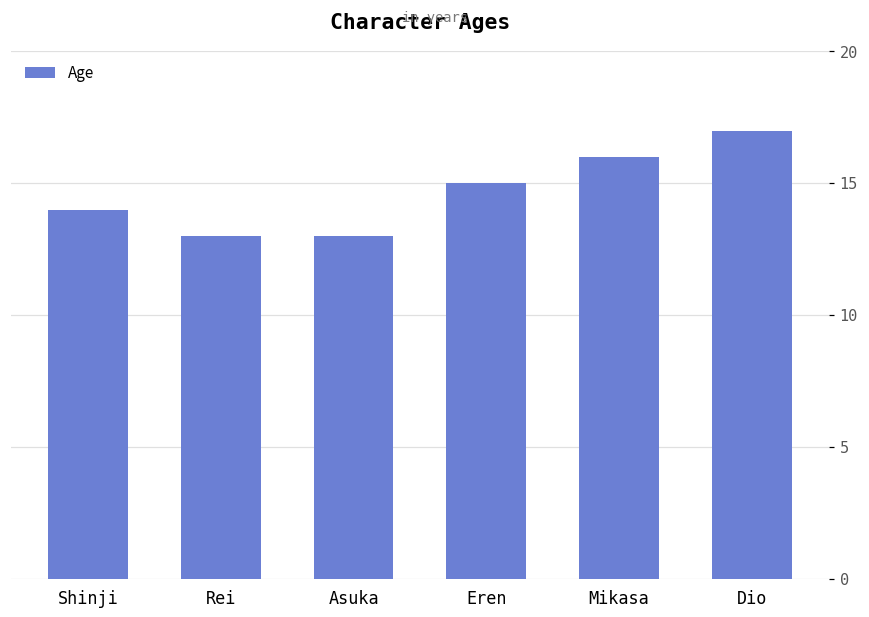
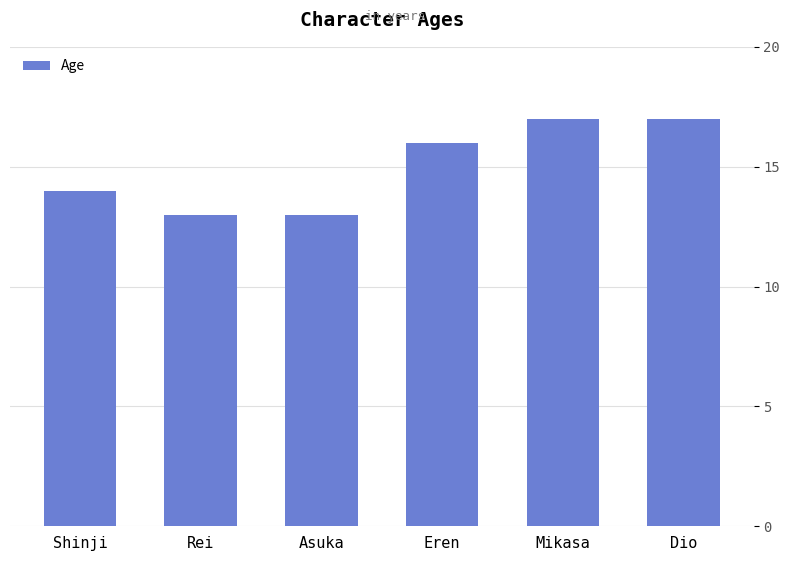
Eren: 15 -> 16
Mikasa: 16 -> 17
